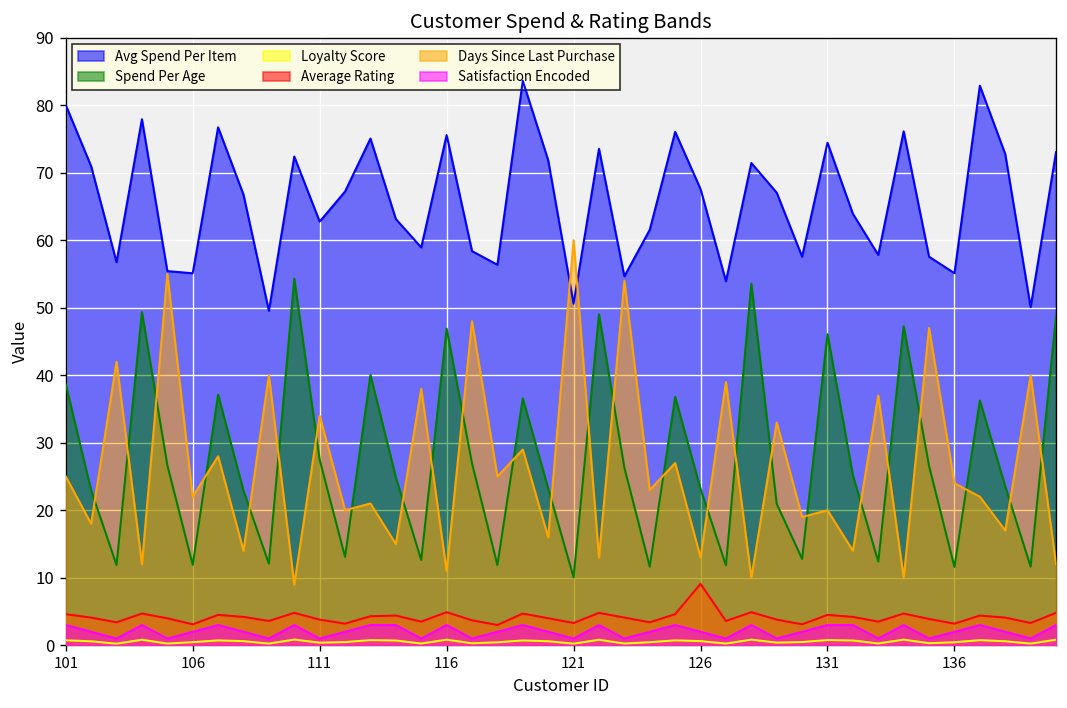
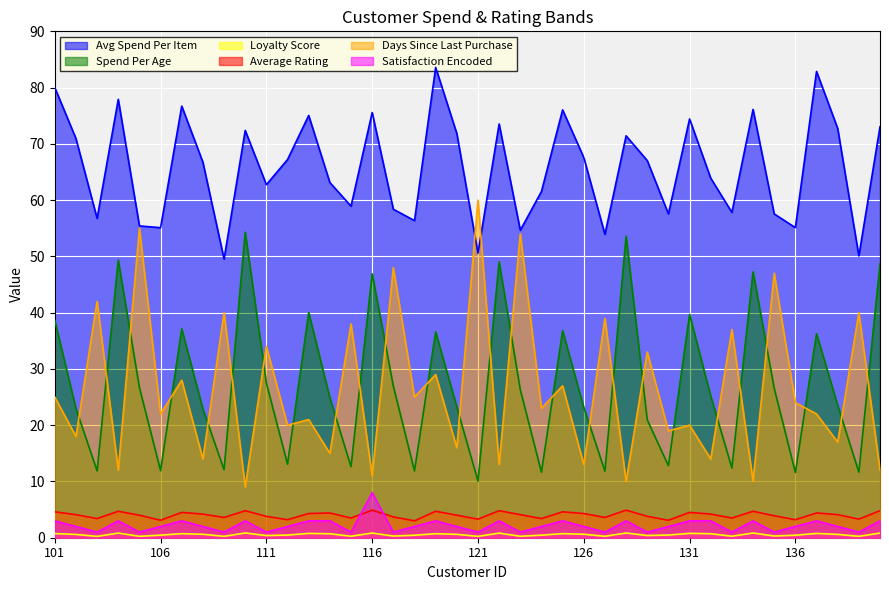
Satisfaction Encoded, 116: 3 -> 8
Average Rating, 126: 9 -> 4
Spend Per Age, 131: 46 -> 40
